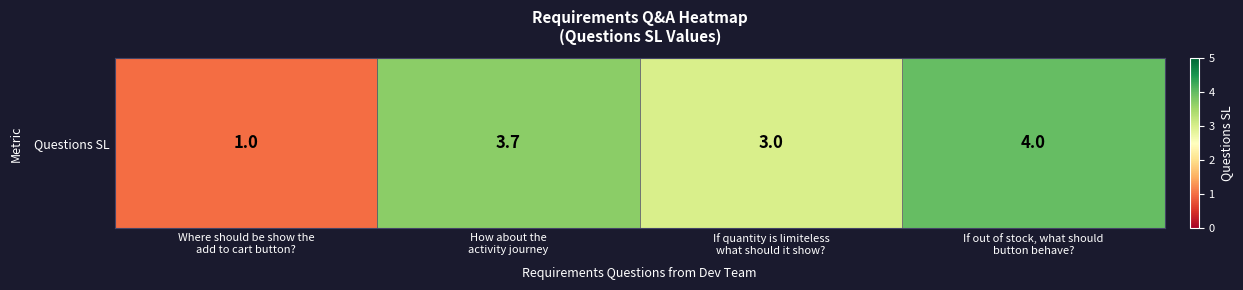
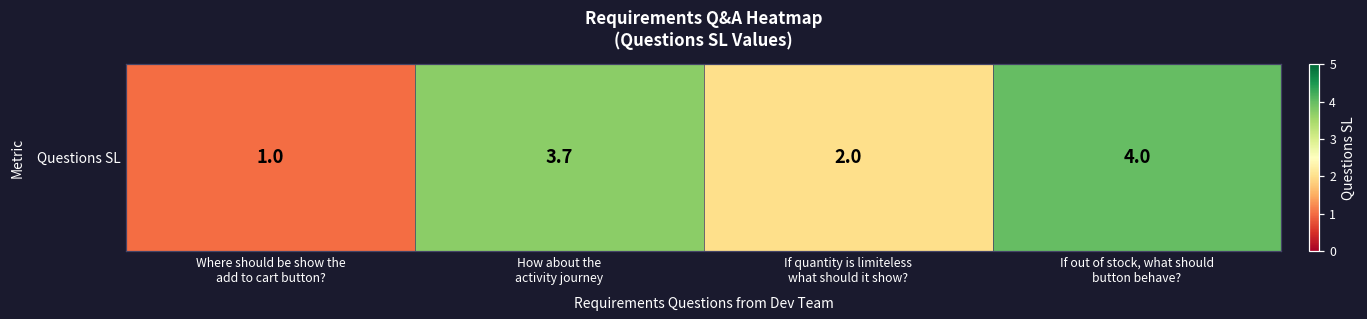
Questions SL, If quantity is limiteless what should it show?: 3.0 -> 2.0
